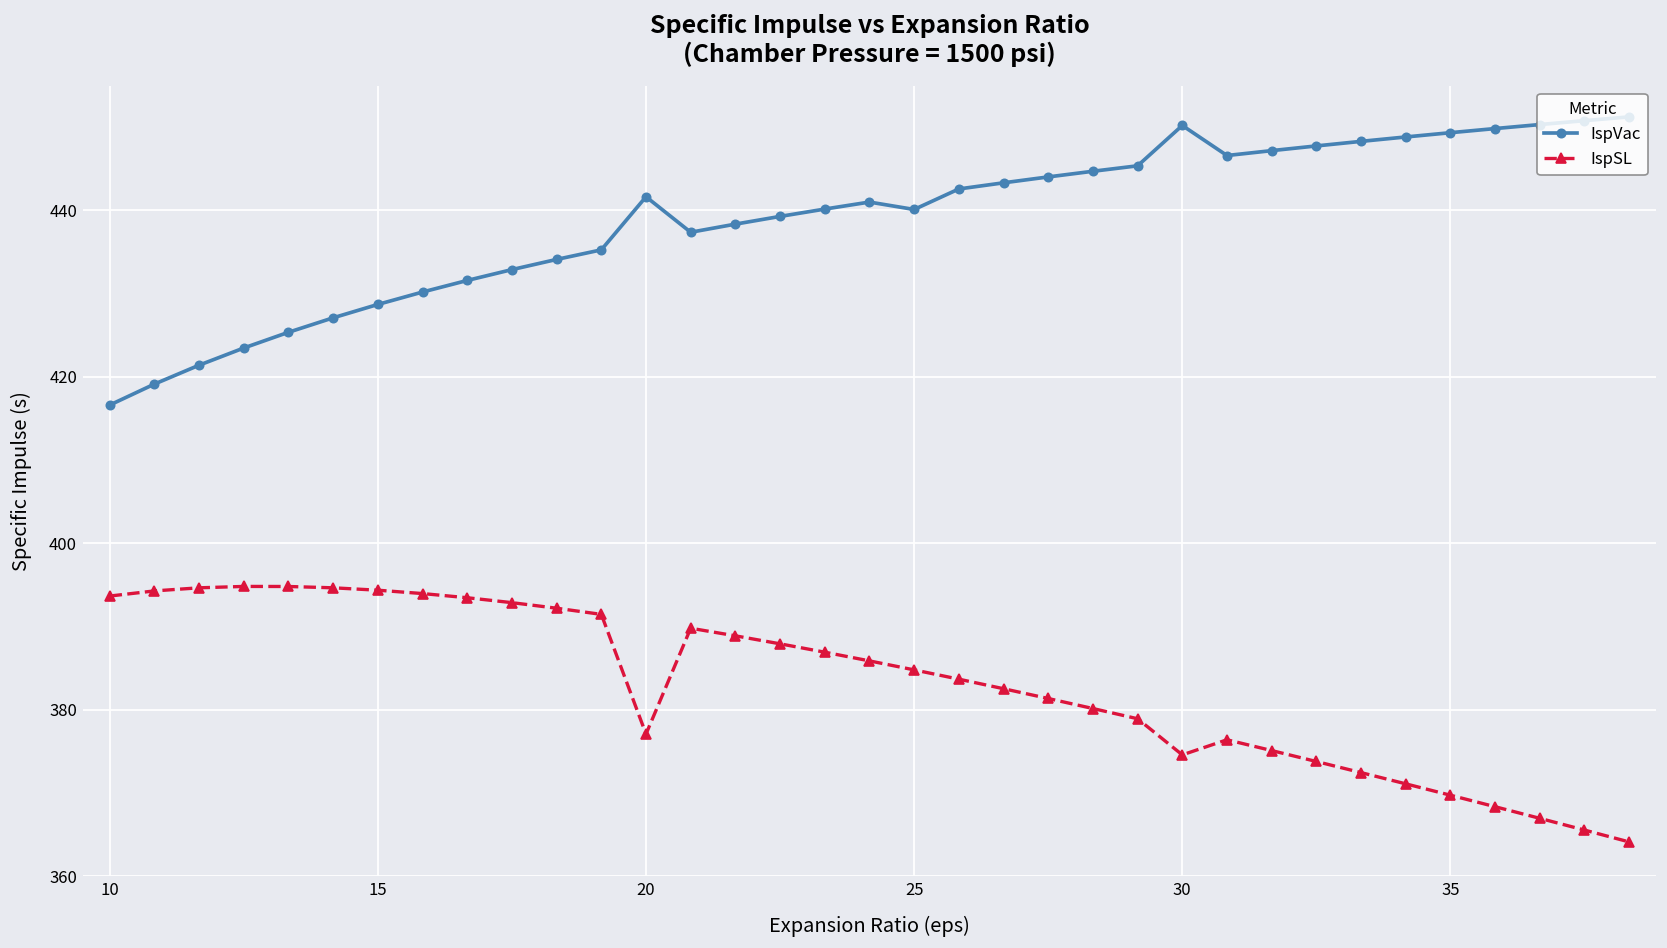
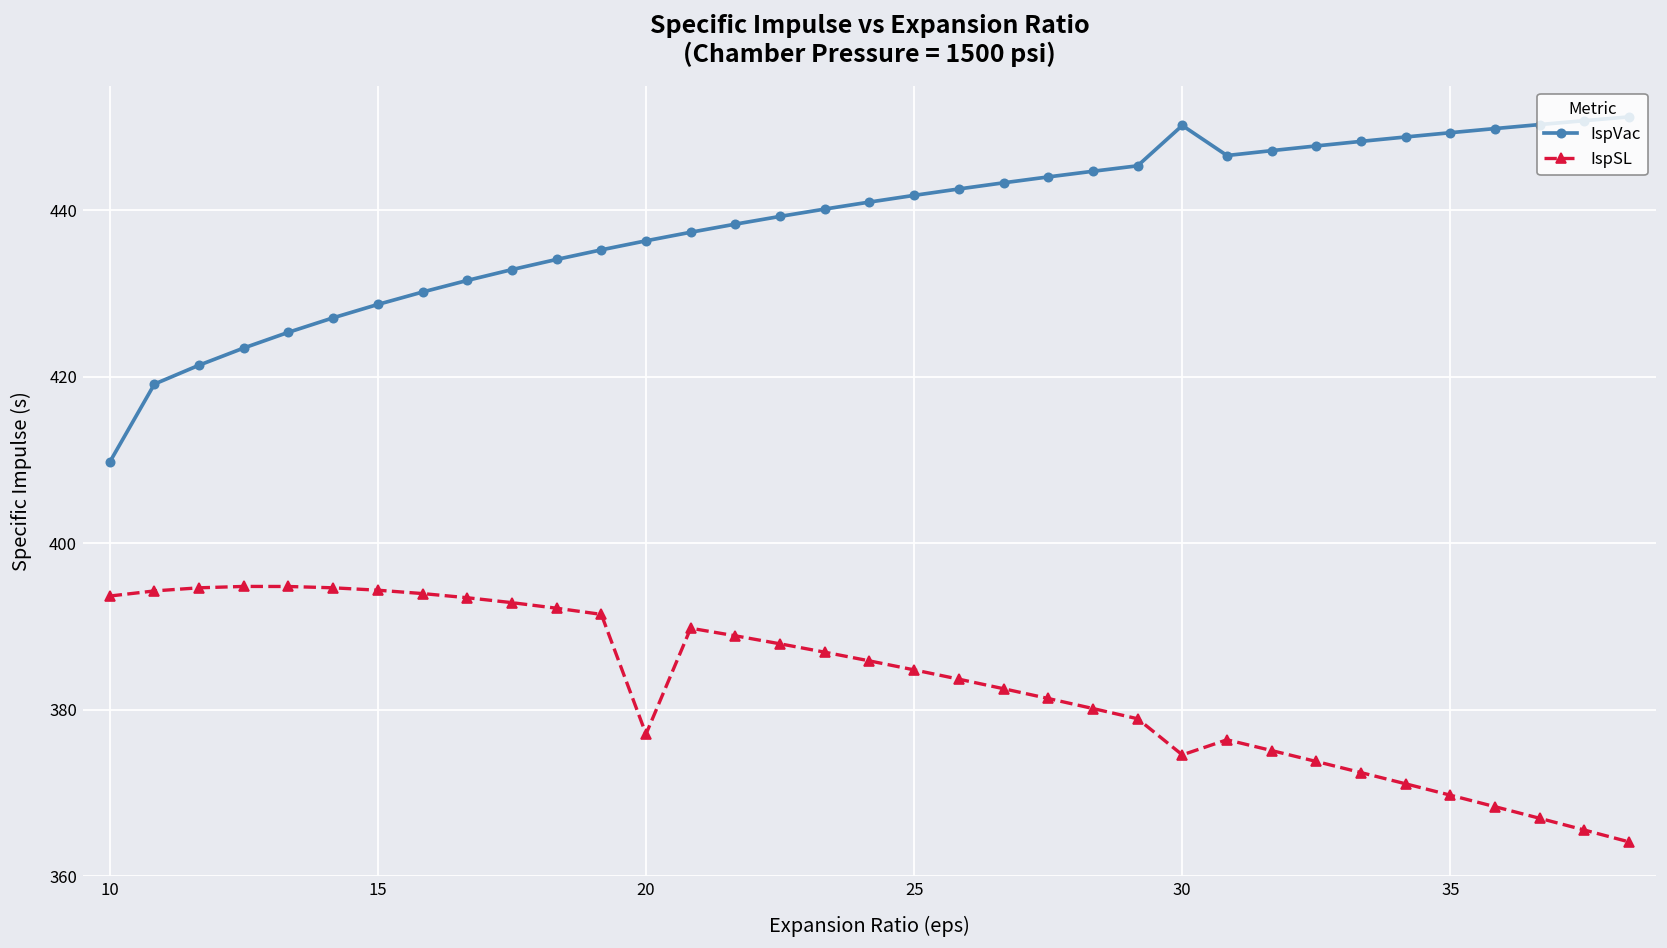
IspVac, 10: 417 -> 410
IspVac, 20: 442 -> 436
IspVac, 25: 440 -> 442
